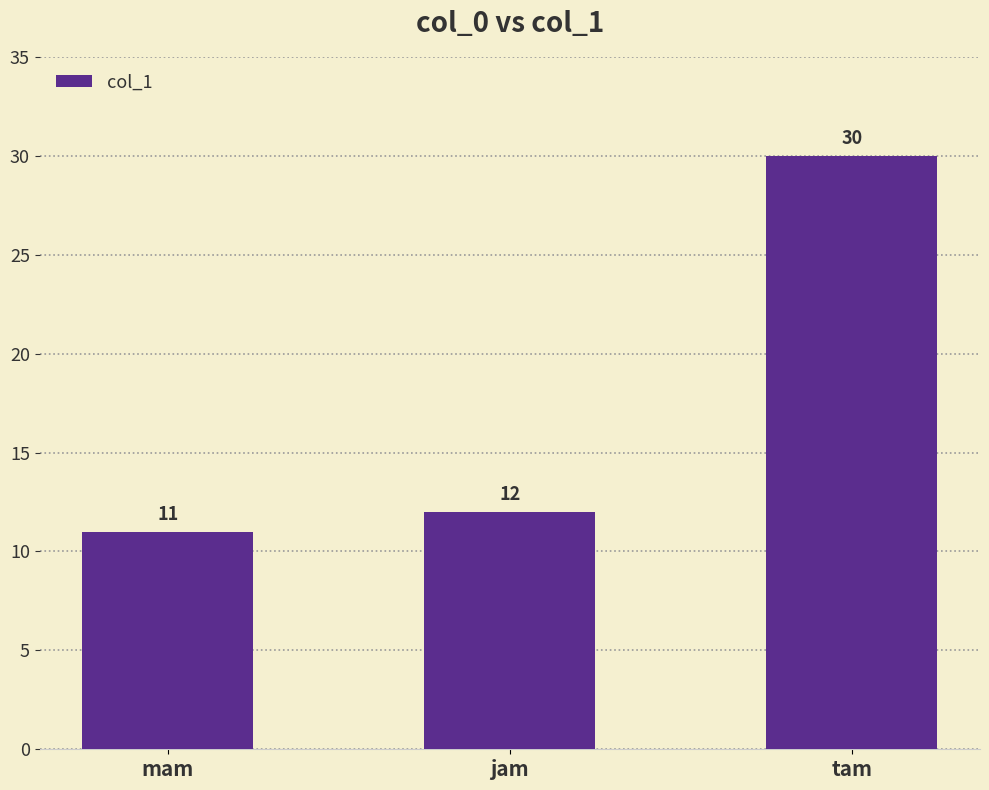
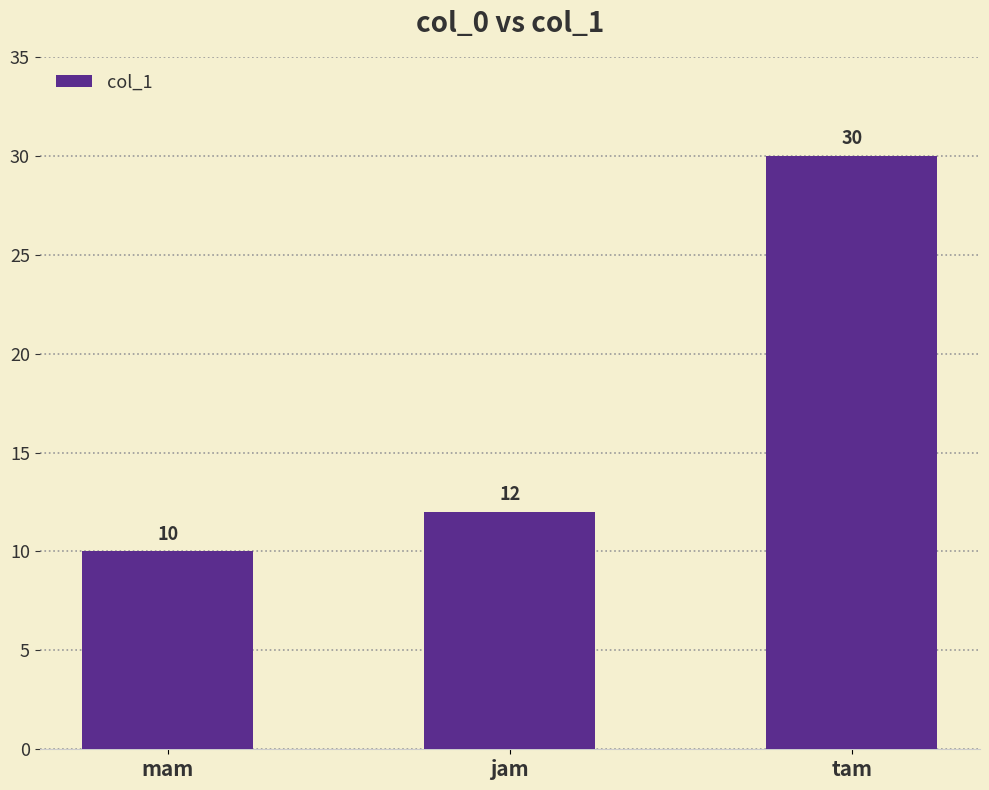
mam: 11 -> 10
